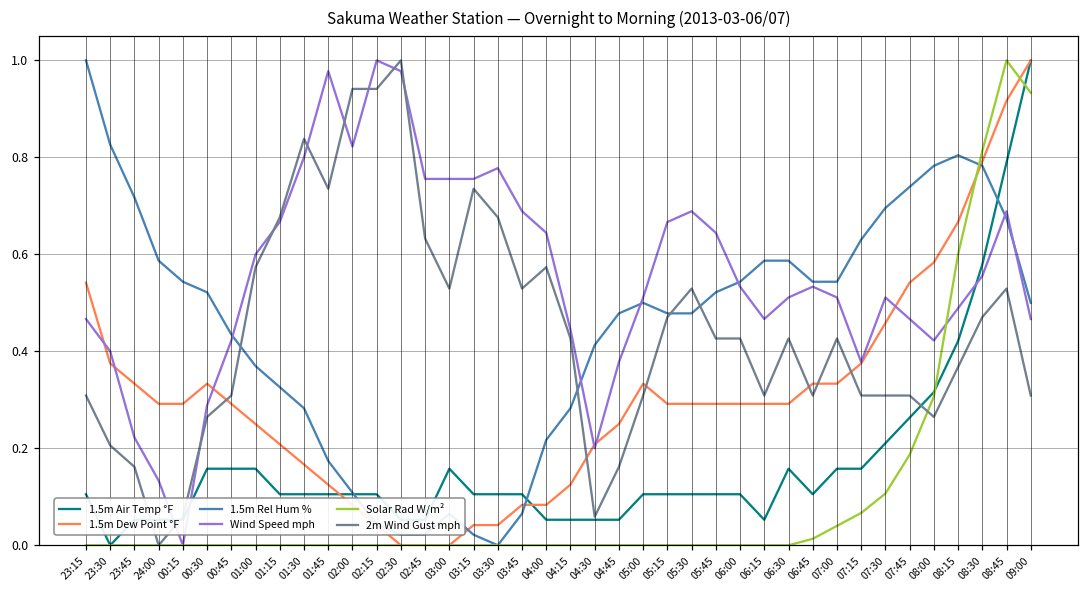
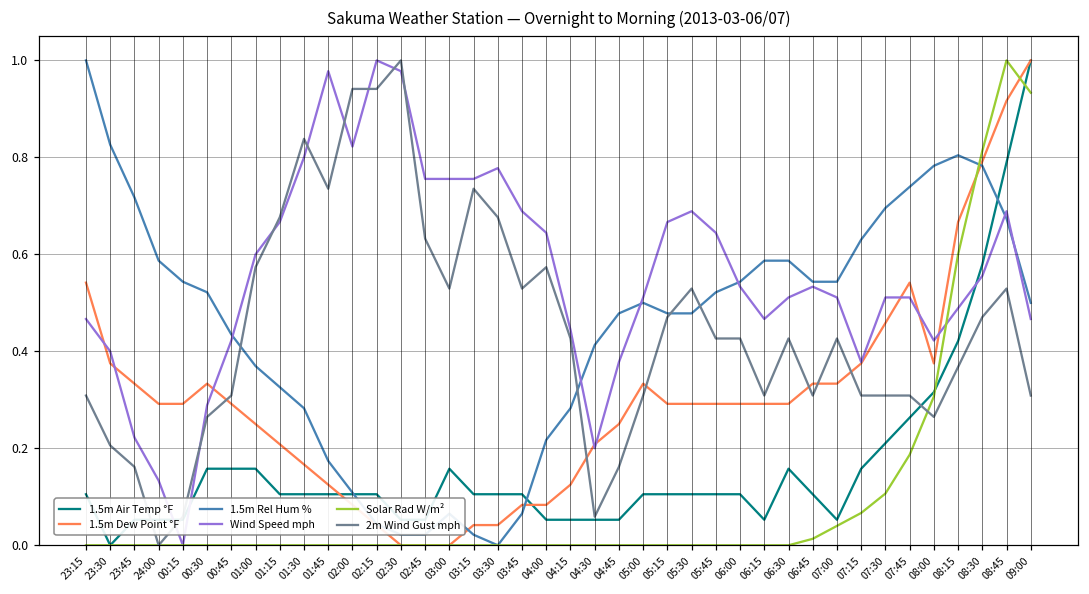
1.5m Air Temp °F, 07:00: 0.16 -> 0.05
Wind Speed mph, 07:45: 0.47 -> 0.51
1.5m Dew Point °F, 08:00: 0.58 -> 0.37
